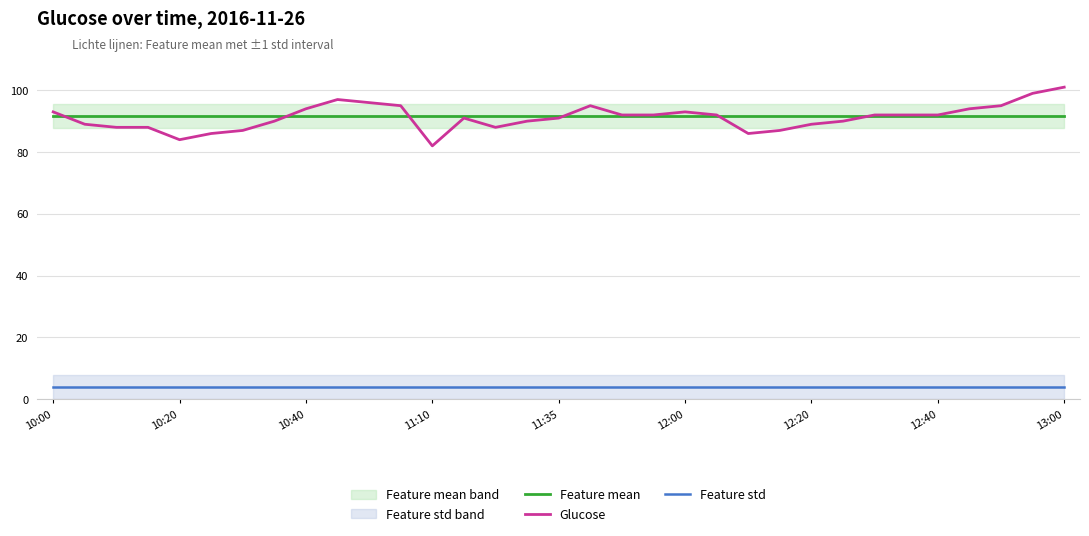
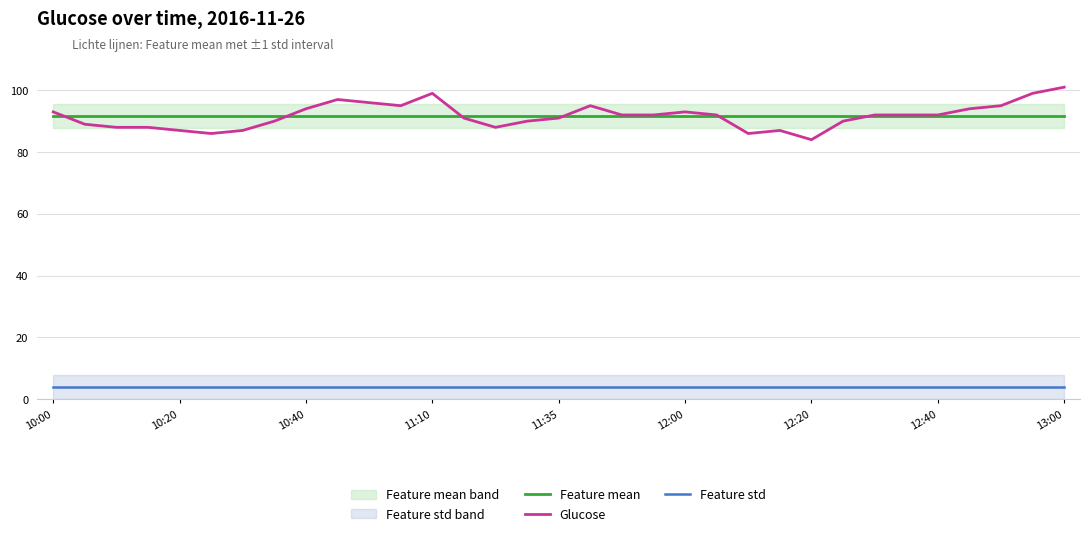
Glucose, 10:20: 84 -> 87
Glucose, 11:10: 82 -> 99
Glucose, 12:20: 89 -> 84
